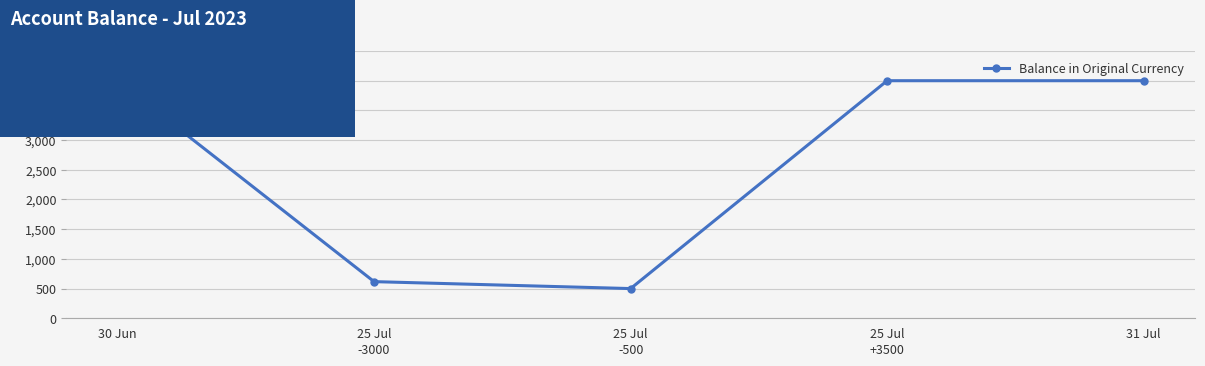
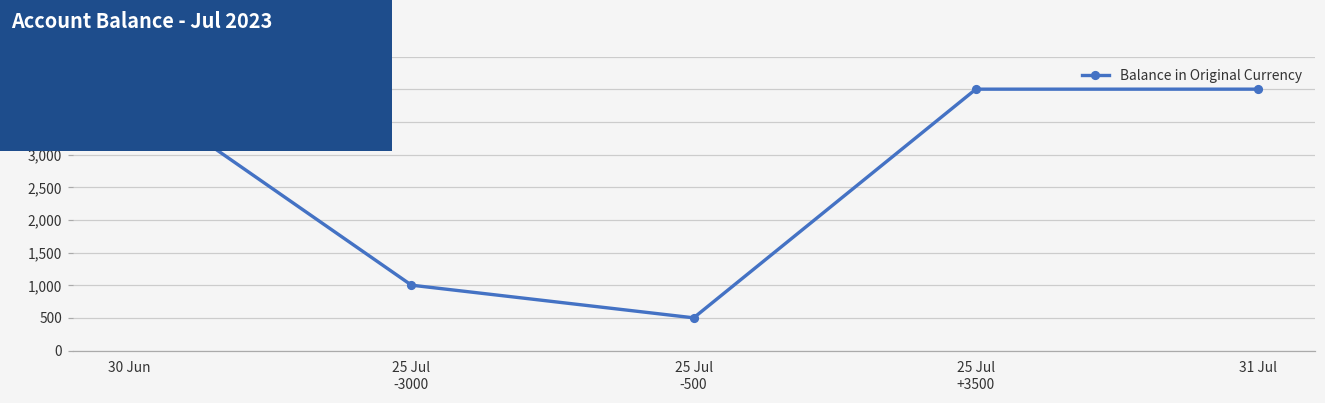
25 Jul -3000: 600 -> 1,000
